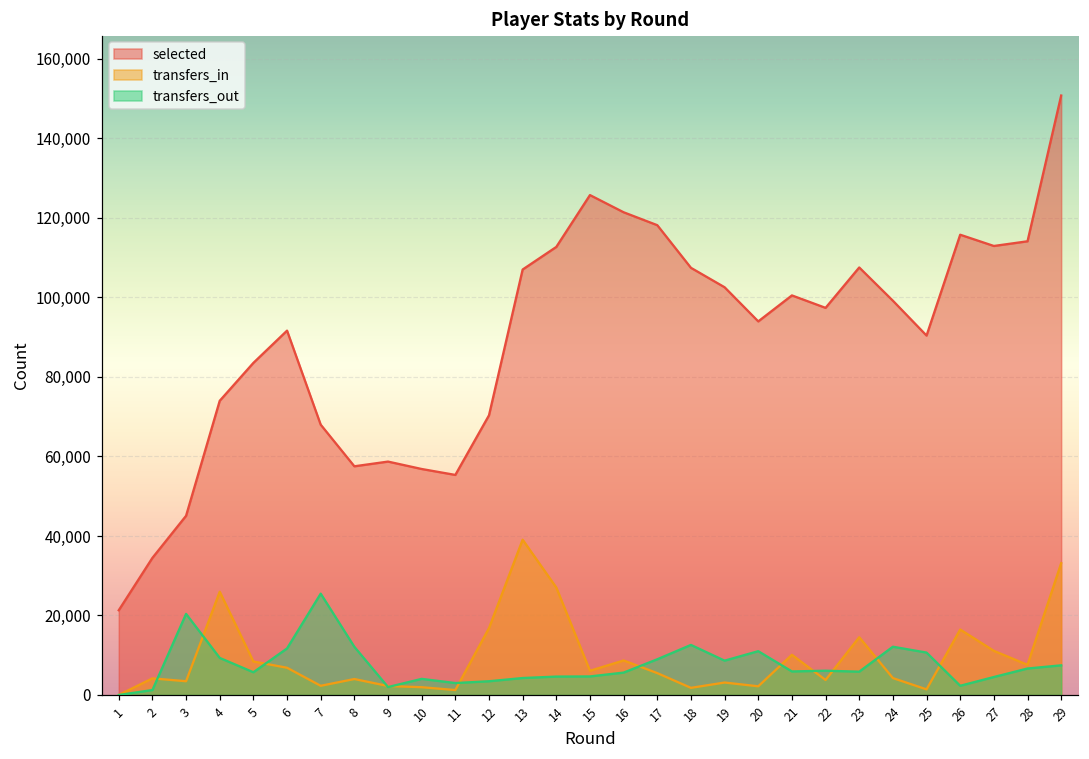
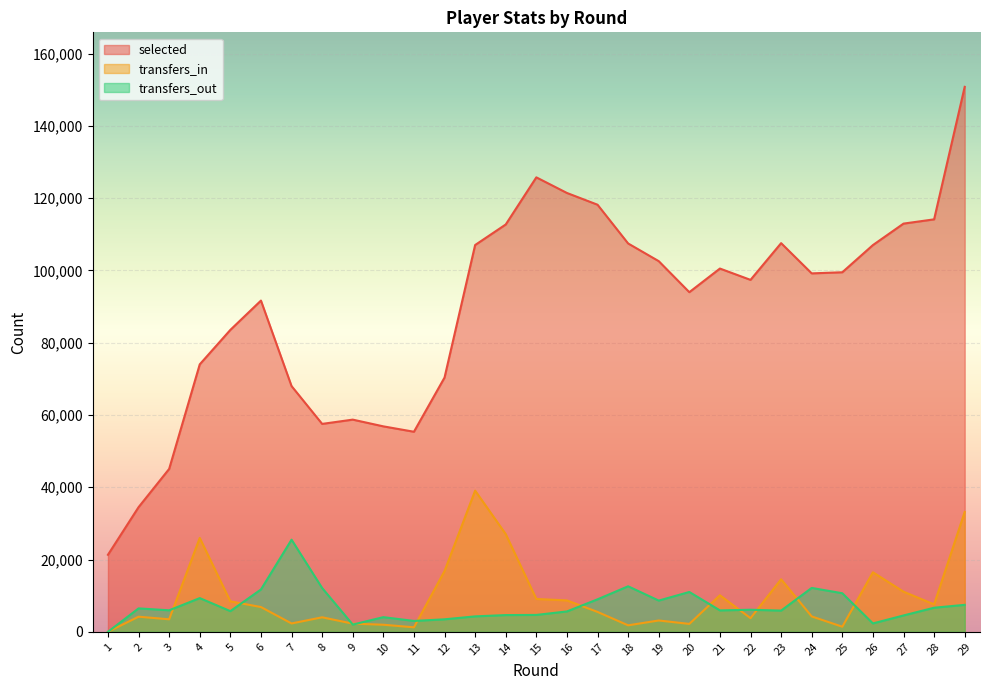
transfers_out, 2: 1,000 -> 6,000
transfers_out, 3: 20,000 -> 6,000
transfers_in, 15: 6,000 -> 9,000
selected, 25: 90,000 -> 99,000
selected, 26: 116,000 -> 107,000
